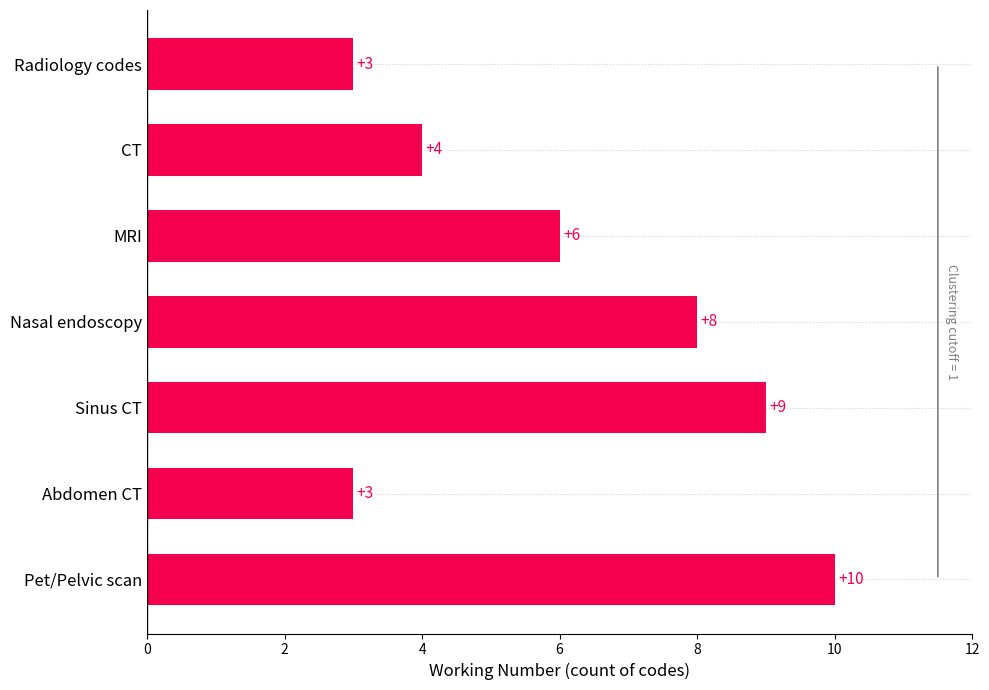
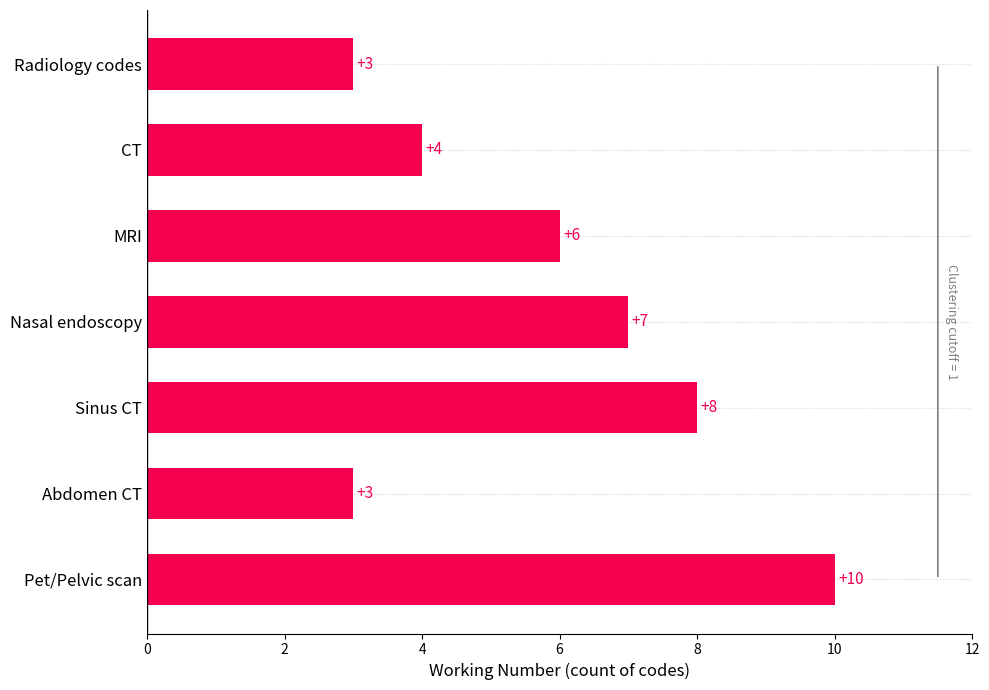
Nasal endoscopy: +8 -> +7
Sinus CT: +9 -> +8
